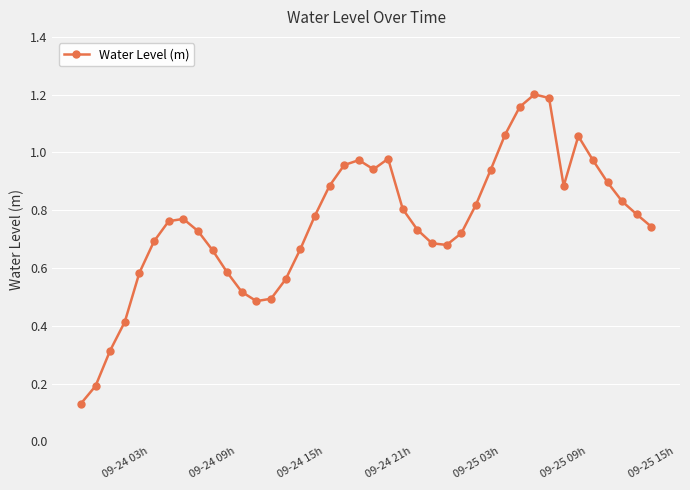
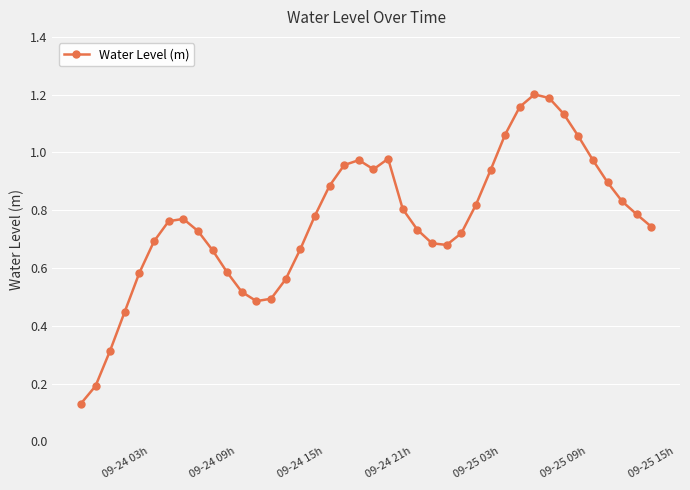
09-24 03h: 0.41 -> 0.45
09-25 09h: 0.88 -> 1.13
